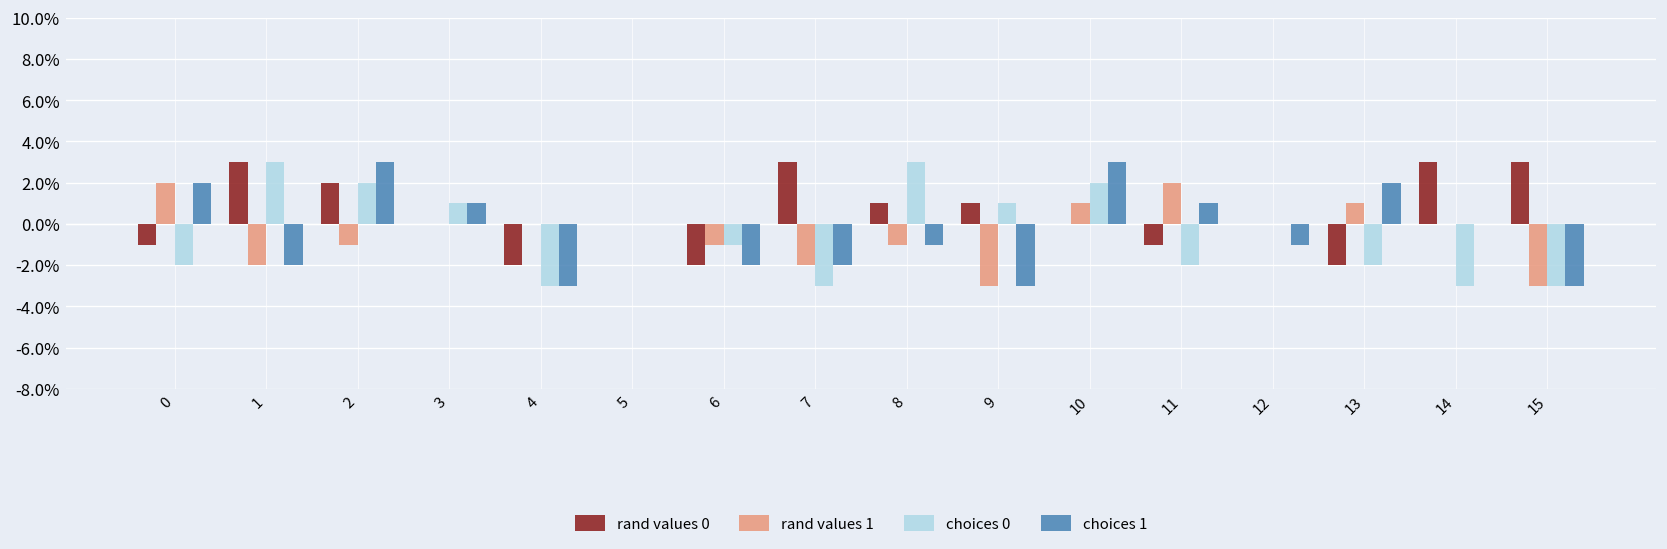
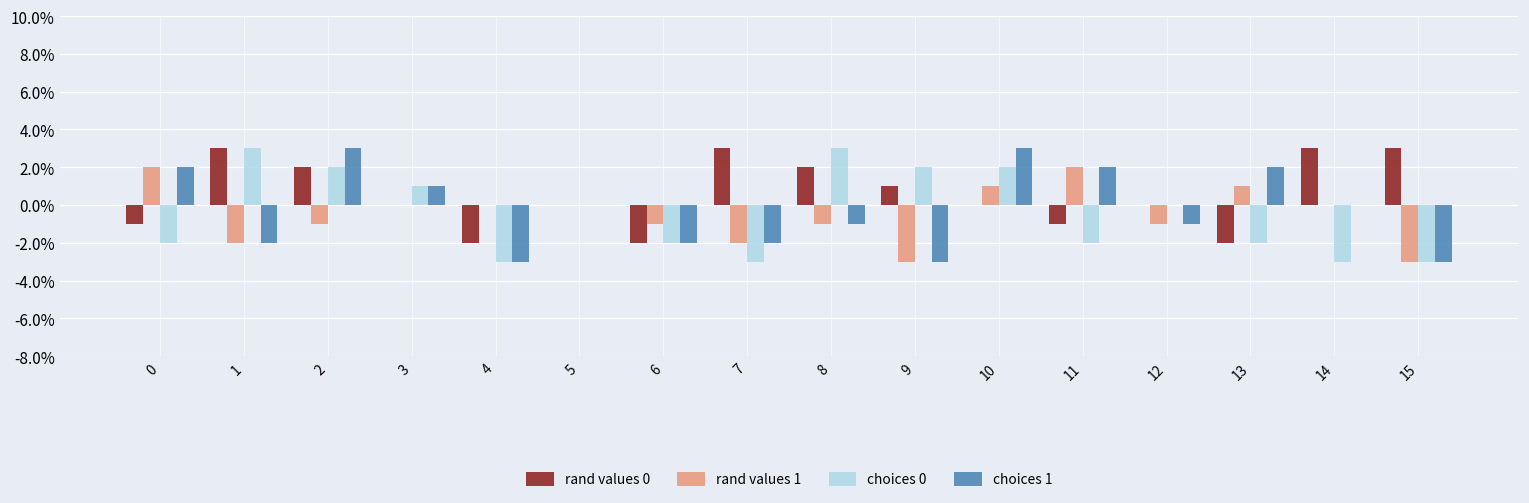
choices 0, 6: -1.0% -> -2.0%
rand values 0, 8: 1.0% -> 2.0%
choices 0, 9: 1.0% -> 2.0%
choices 1, 11: 1.0% -> 2.0%
rand values 1, 12: 0.0% -> -1.0%
